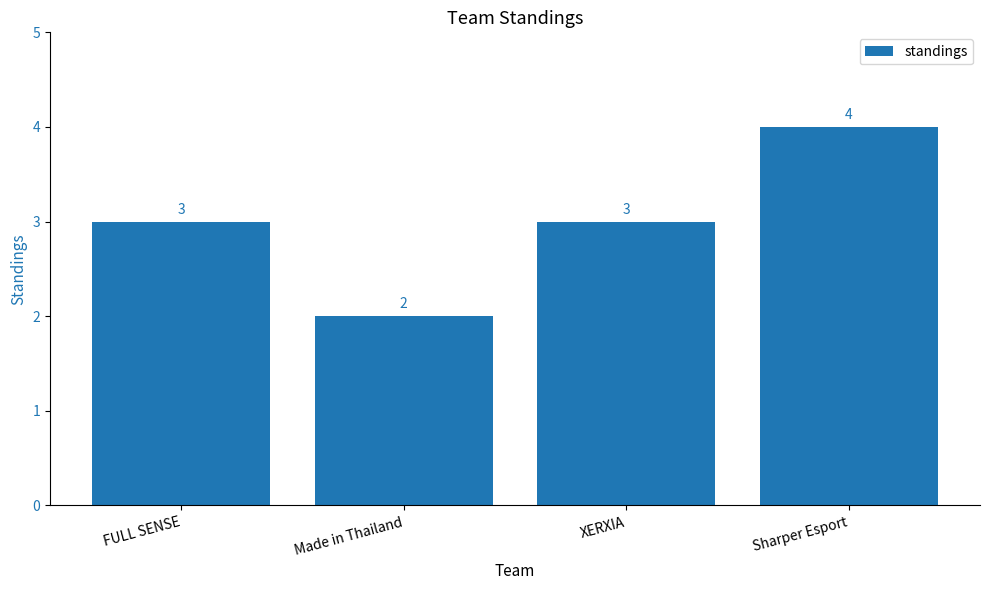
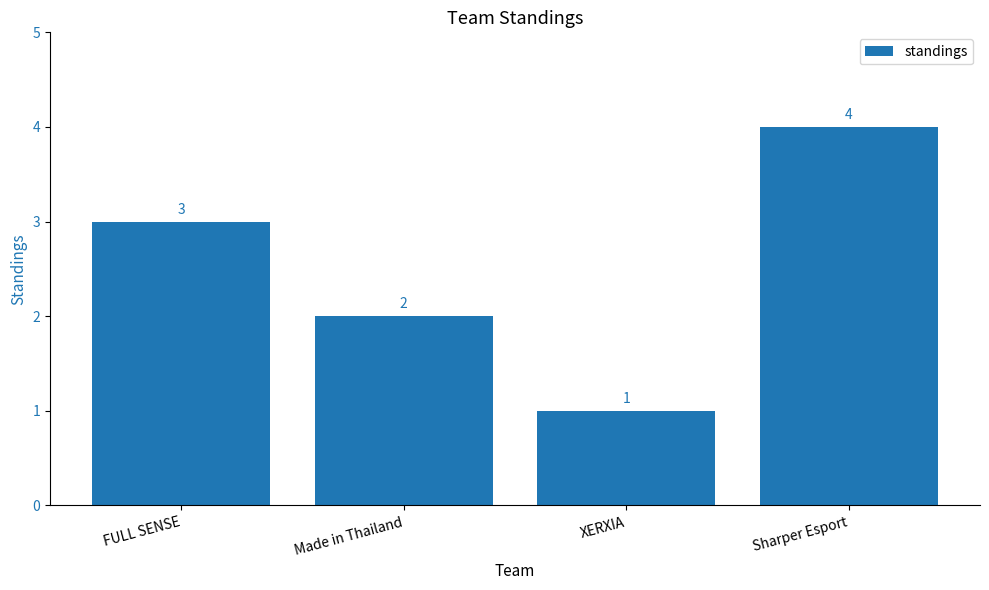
XERXIA: 3 -> 1
